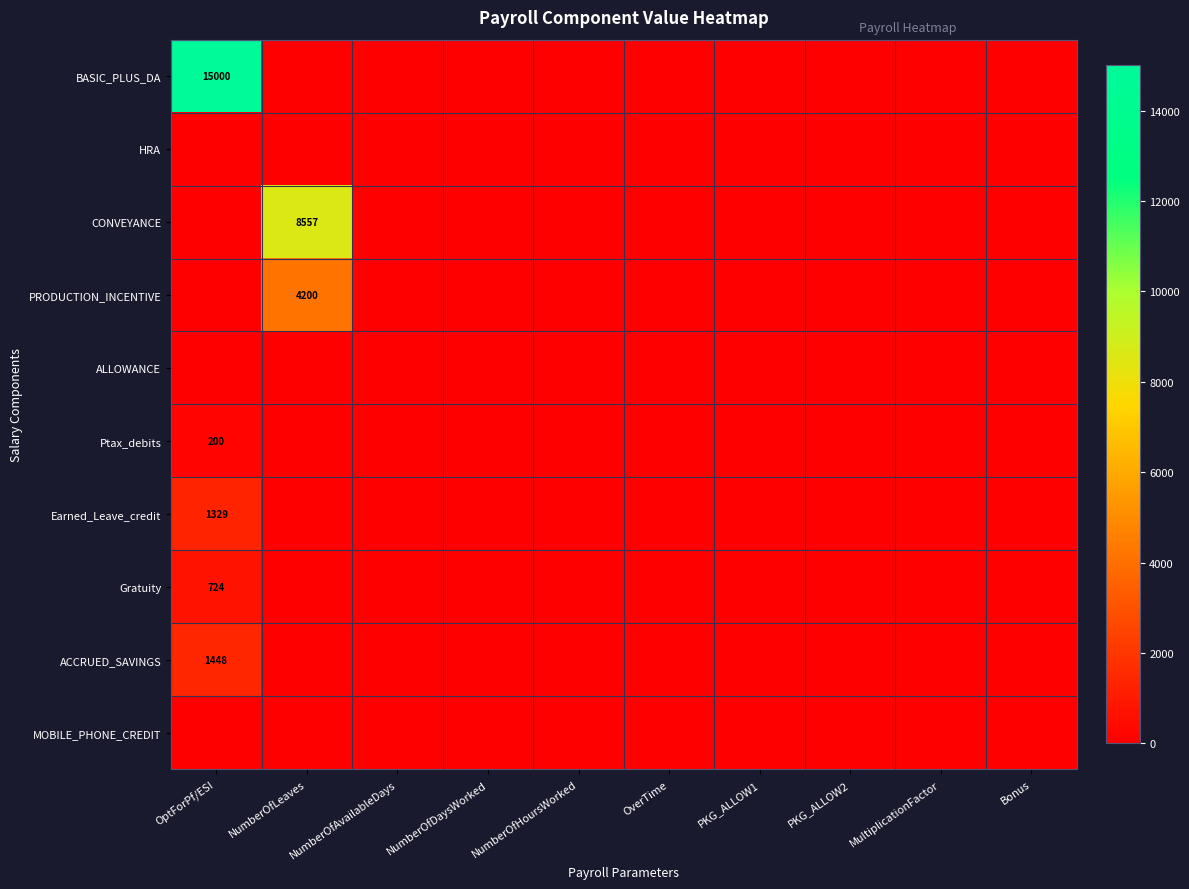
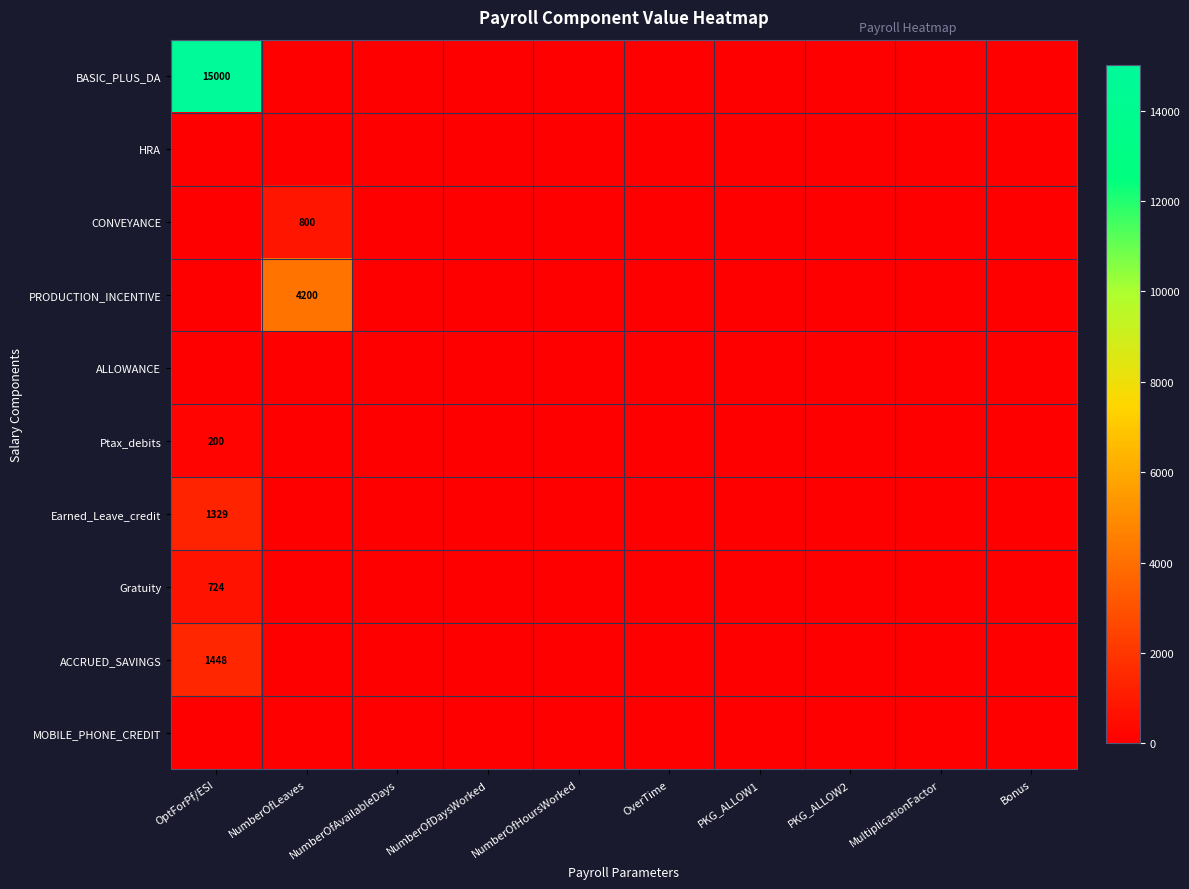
CONVEYANCE, NumberOfLeaves: 8557 -> 800
